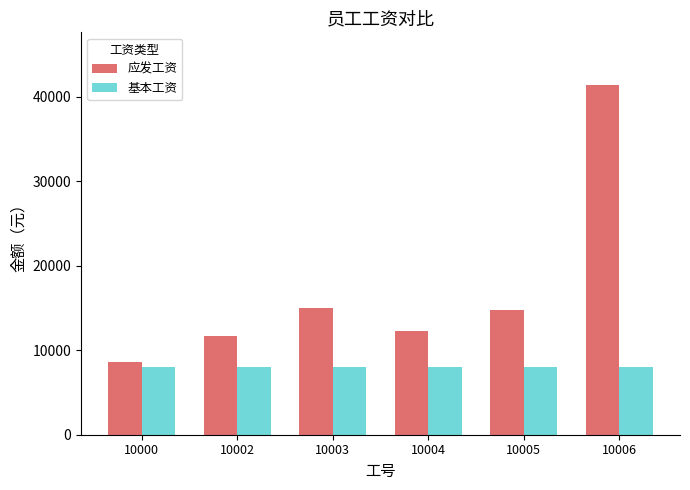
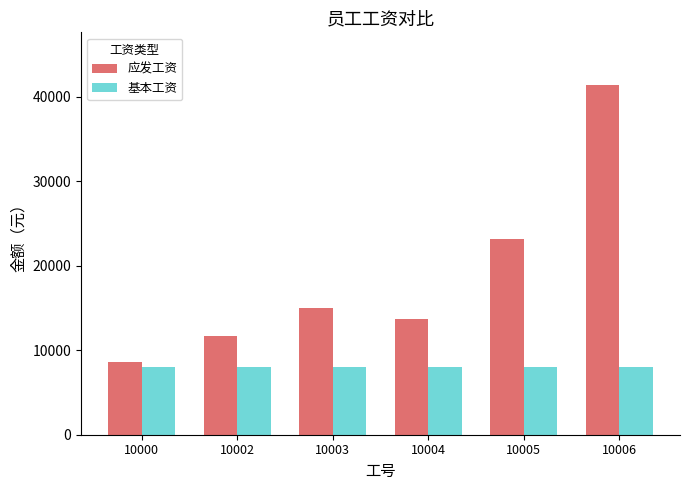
应发工资, 10004: 12000 -> 14000
应发工资, 10005: 15000 -> 23000
